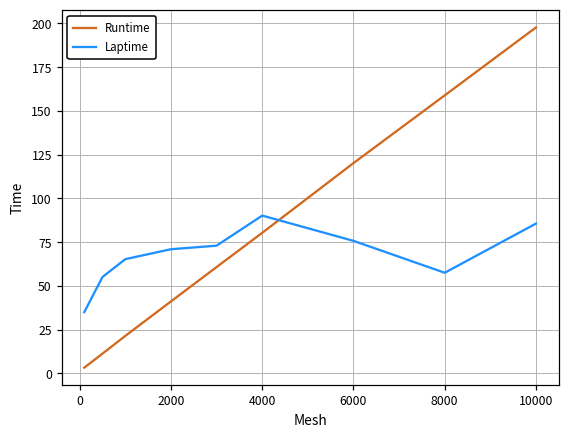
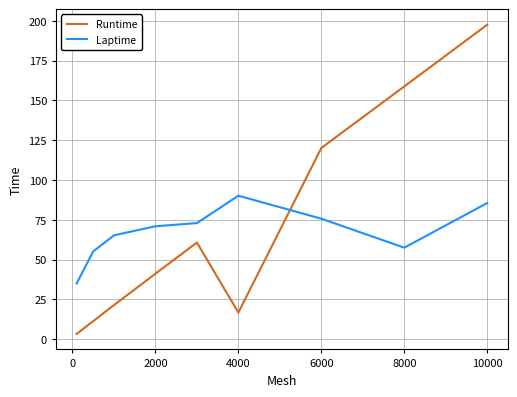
Runtime, 4000: 80 -> 17
